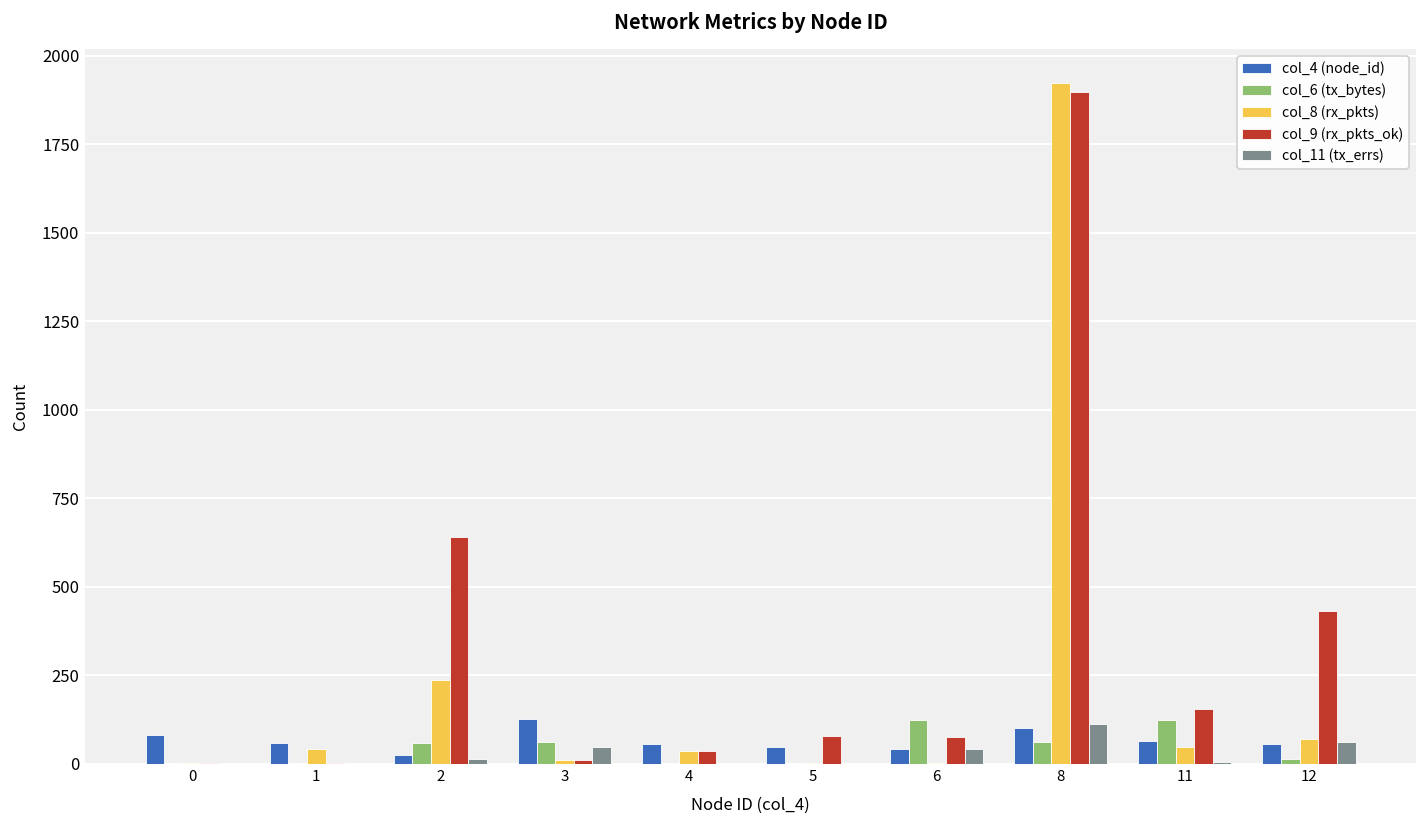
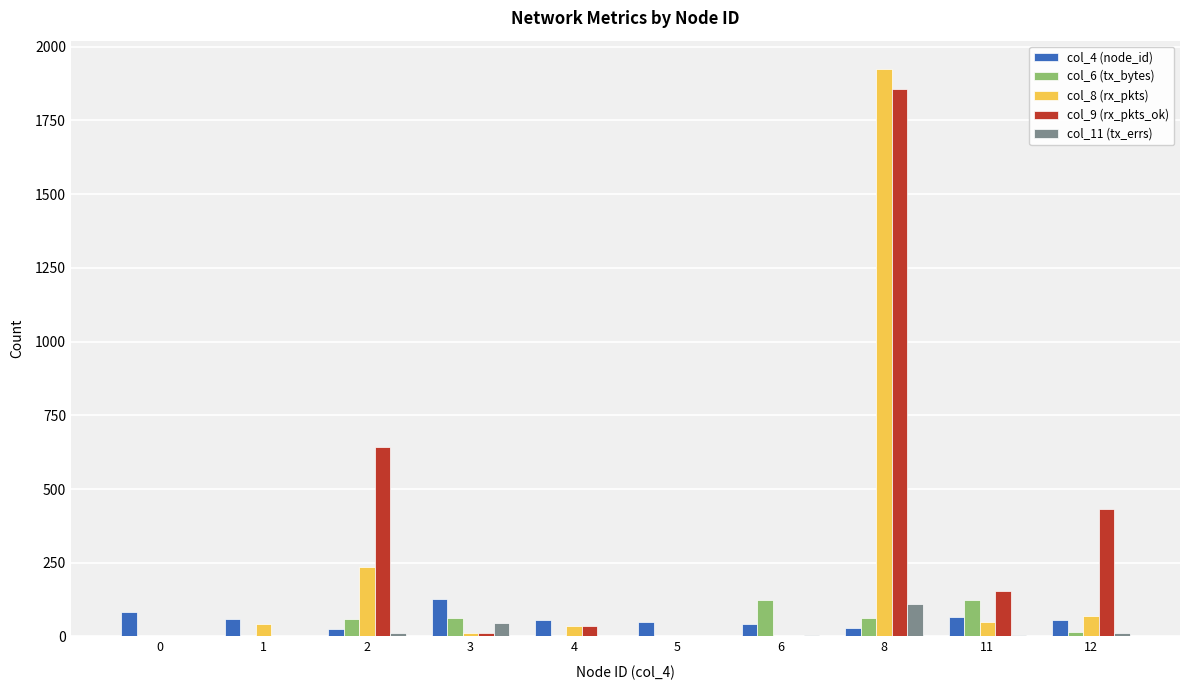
col_9 (rx_pkts_ok), 5: 80 -> 0
col_9 (rx_pkts_ok), 6: 80 -> 0
col_11 (tx_errs), 6: 40 -> 0
col_4 (node_id), 8: 100 -> 30
col_9 (rx_pkts_ok), 8: 1900 -> 1860
col_11 (tx_errs), 12: 60 -> 10
